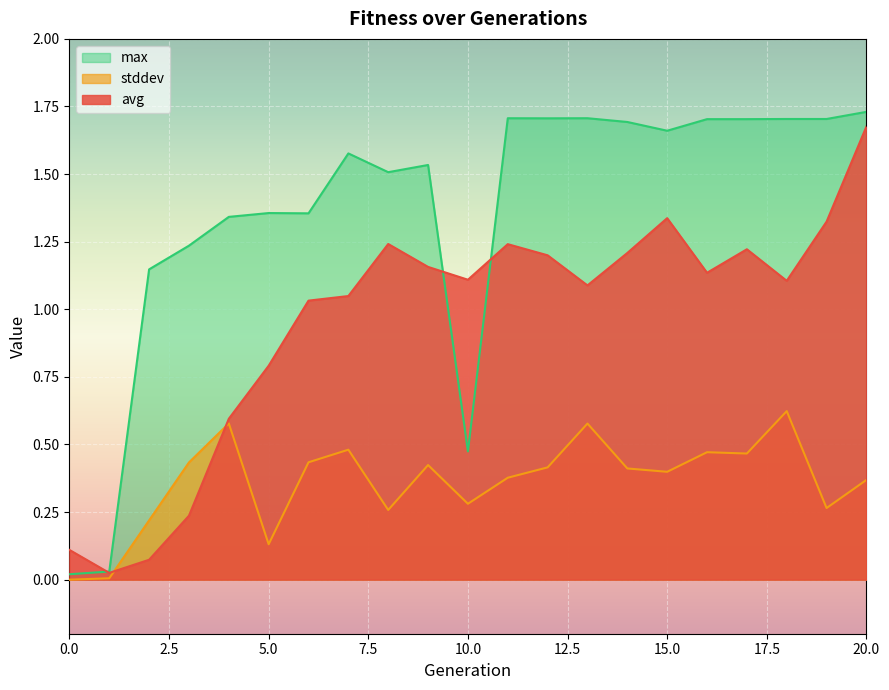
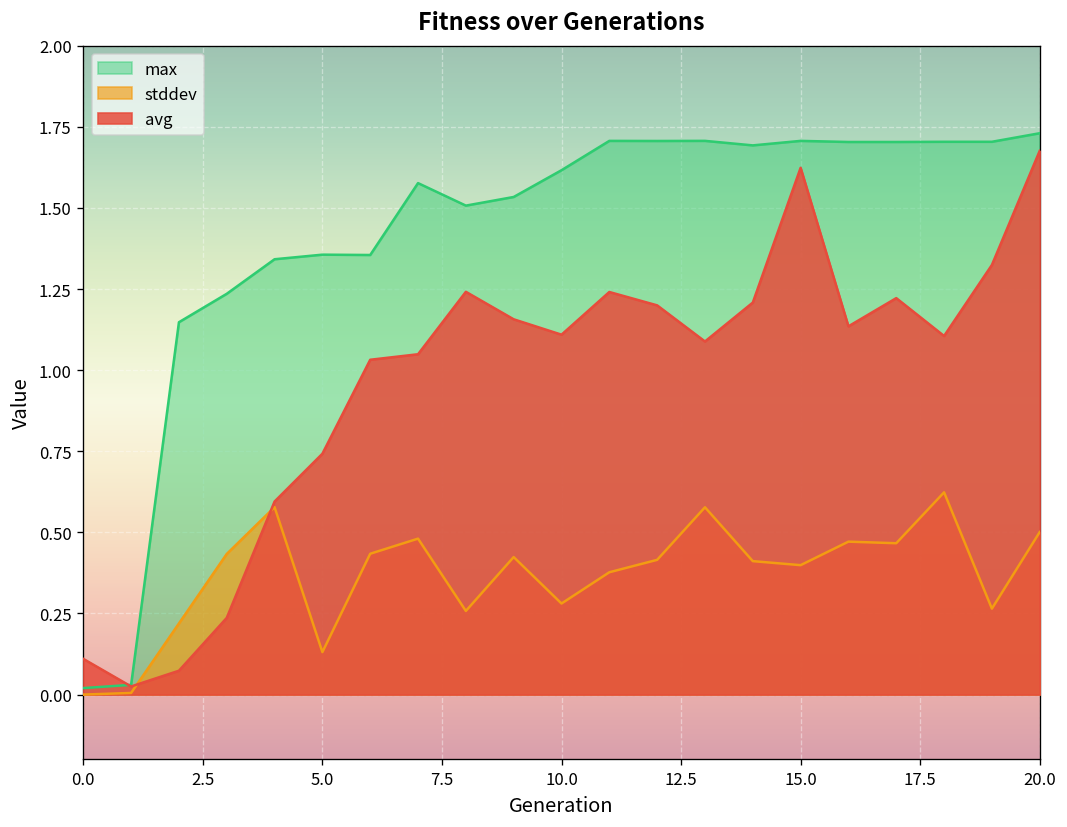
avg, 5.0: 0.79 -> 0.74
max, 10.0: 0.47 -> 1.62
max, 15.0: 1.66 -> 1.71
avg, 15.0: 1.34 -> 1.62
stddev, 20.0: 0.37 -> 0.50
